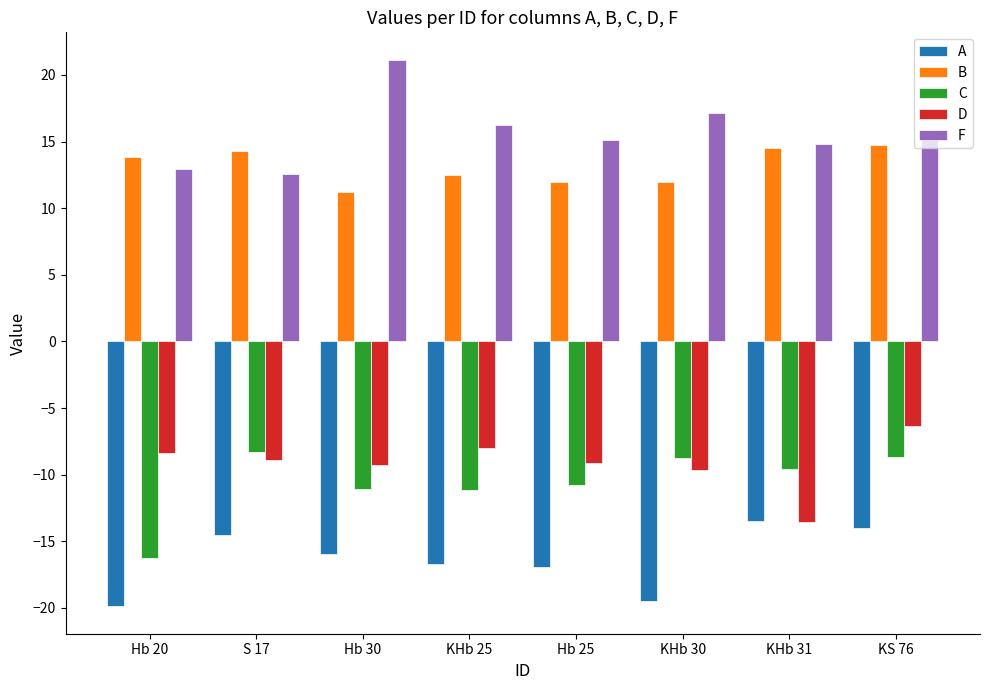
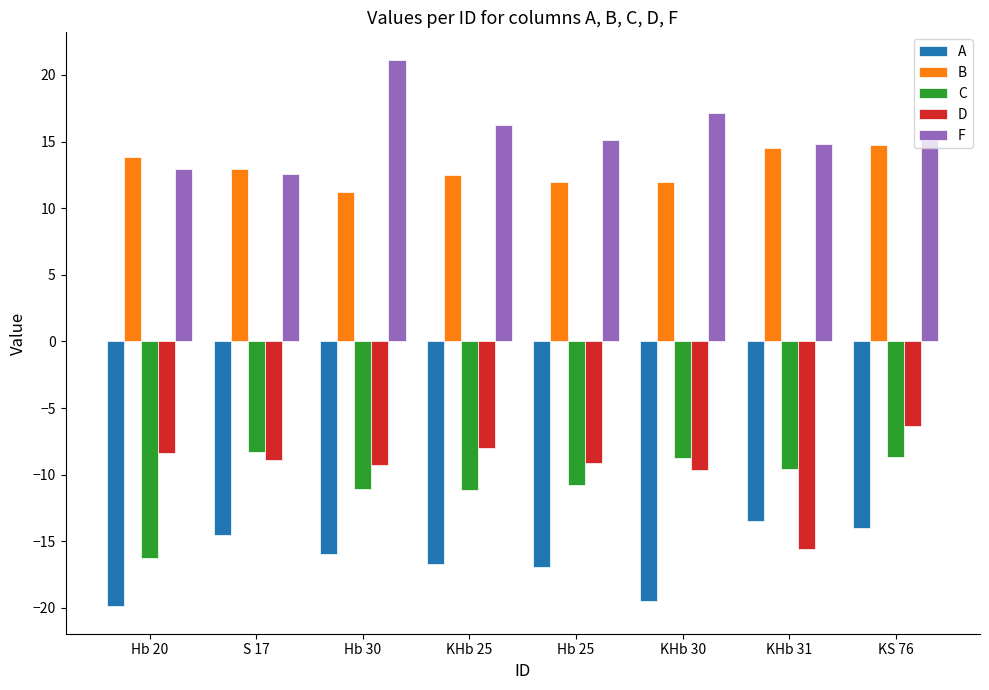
B, S 17: 14.3 -> 12.9
D, KHb 31: -13.5 -> -15.6
